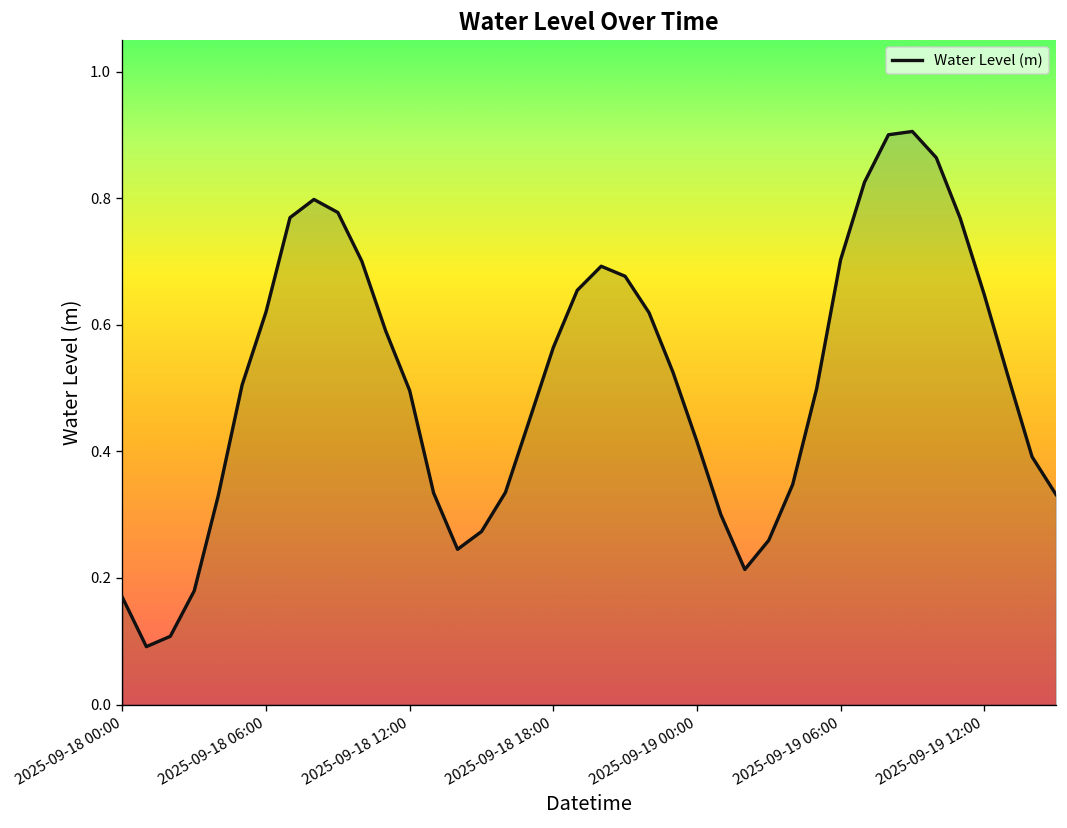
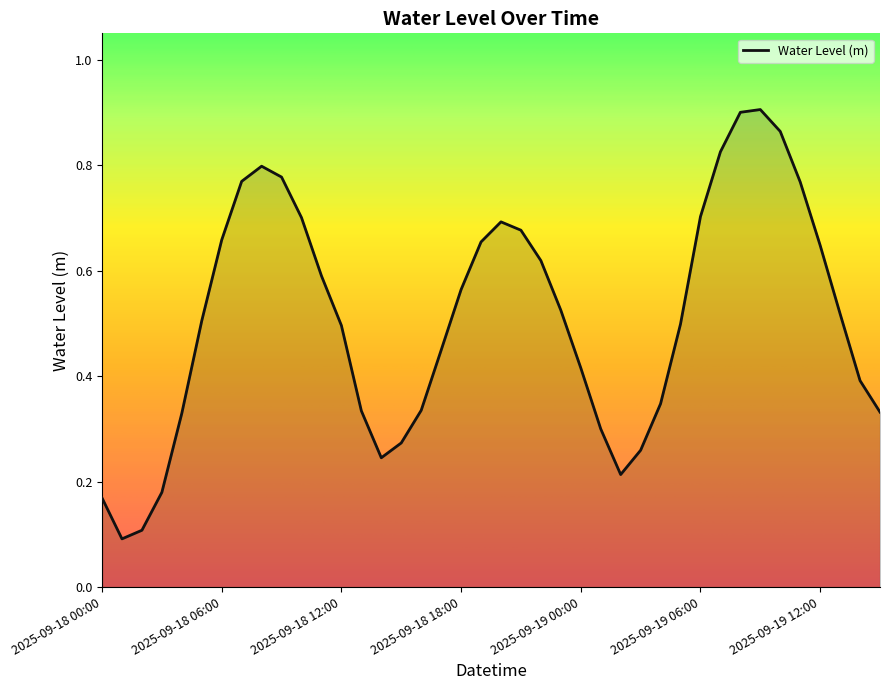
2025-09-18 06:00: 0.62 -> 0.66
